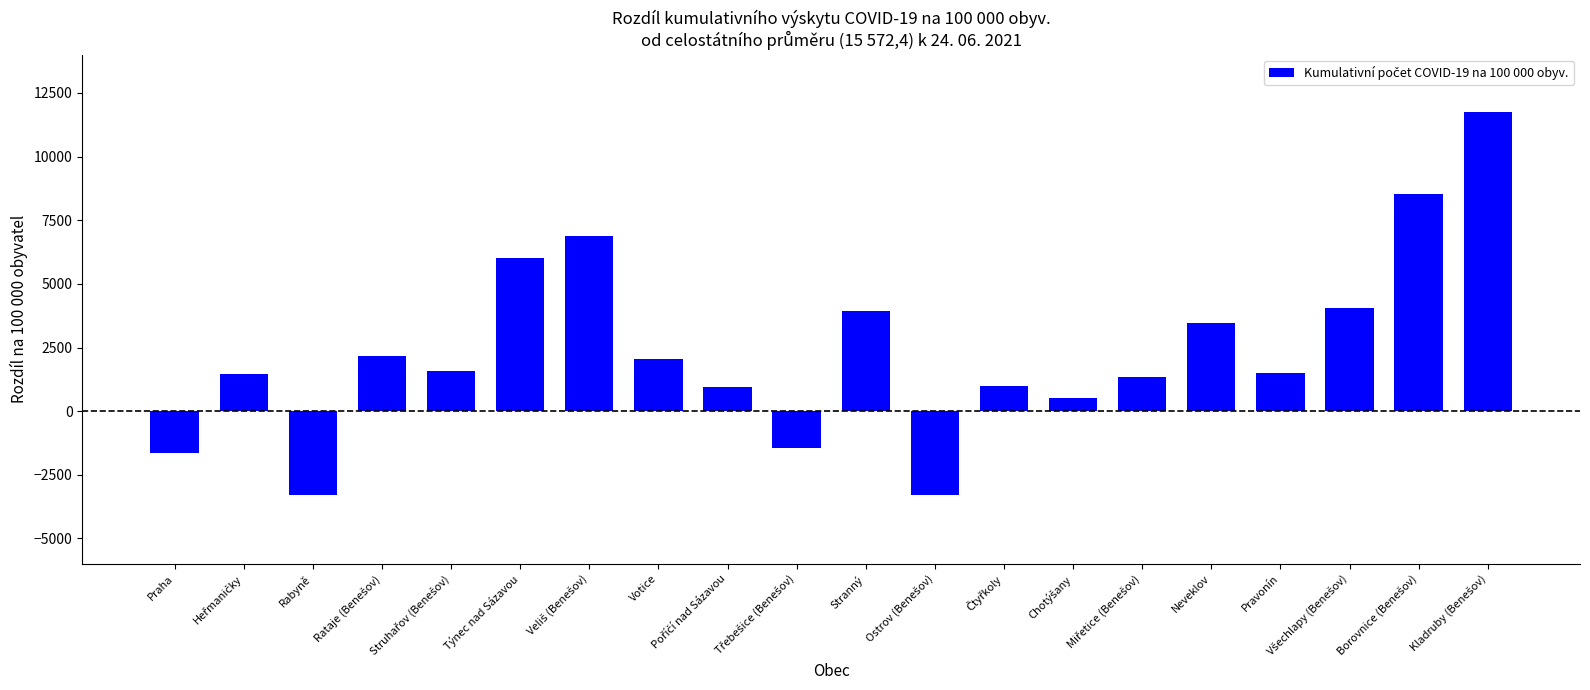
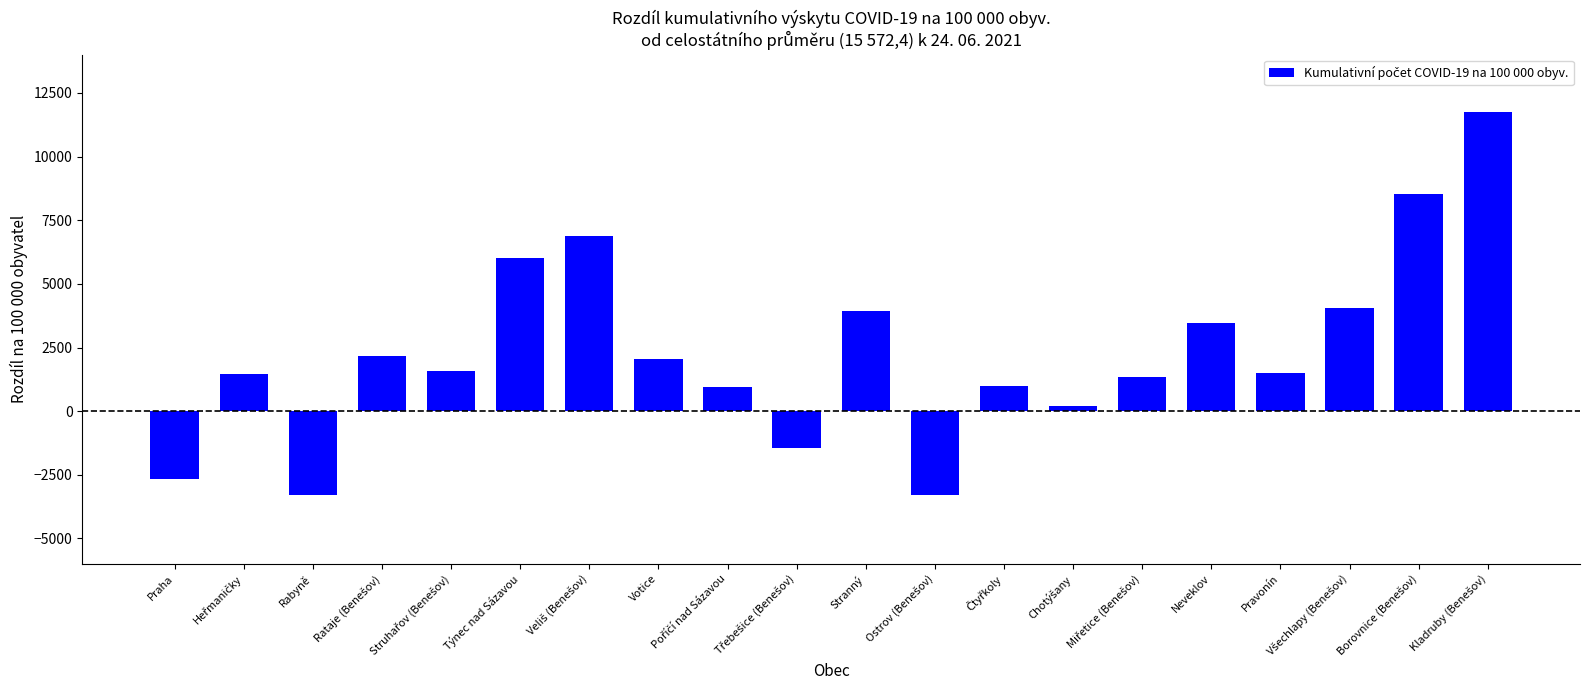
Praha: -1600 -> -2600
Chotýšany: 500 -> 200
